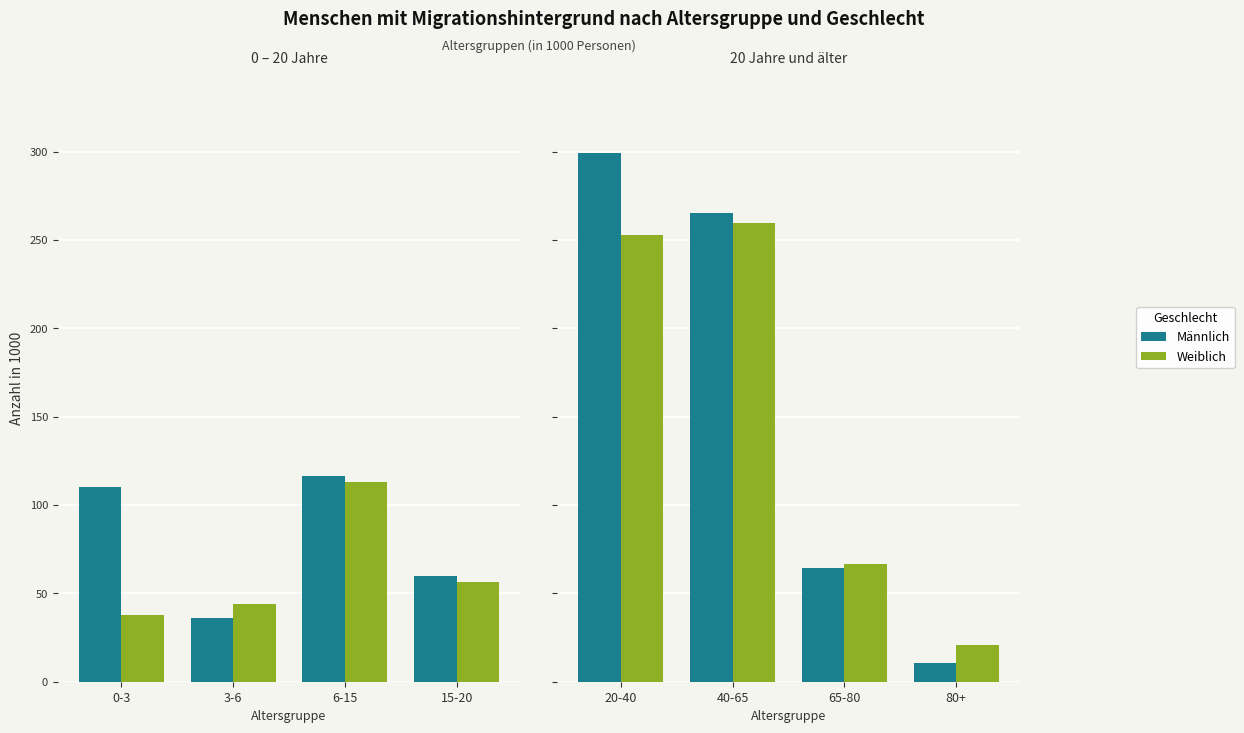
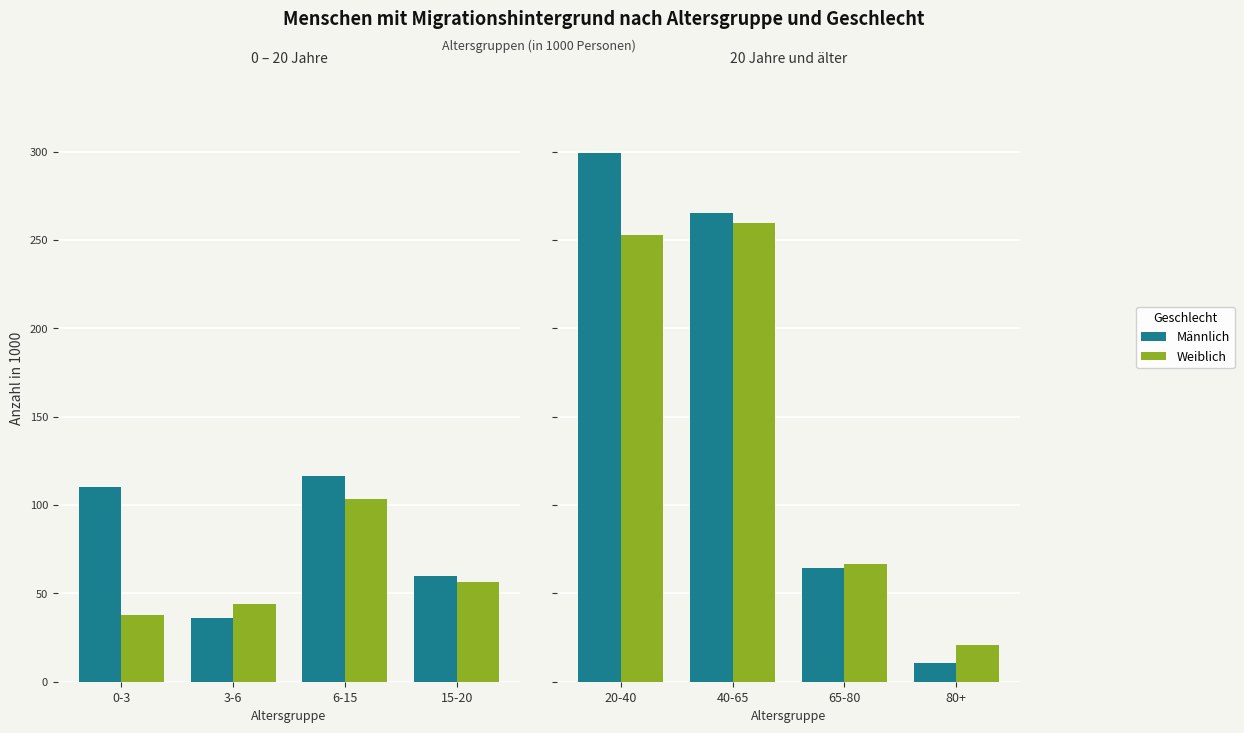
0 – 20 Jahre, Weiblich, 6-15: 113 -> 103
